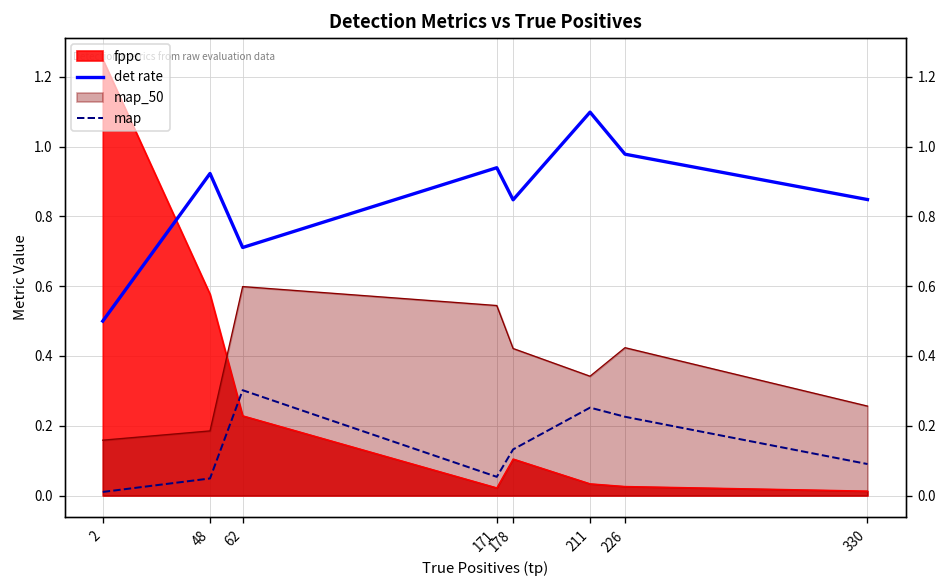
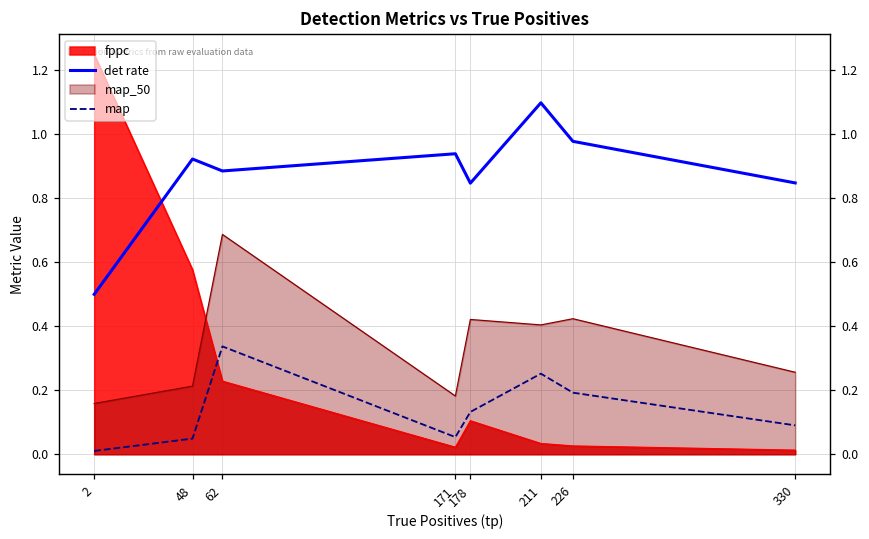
map_50, 48: 0.19 -> 0.21
det rate, 62: 0.71 -> 0.89
map_50, 62: 0.60 -> 0.69
map, 62: 0.30 -> 0.34
map_50, 171: 0.54 -> 0.18
map_50, 211: 0.34 -> 0.40
map, 226: 0.23 -> 0.19
